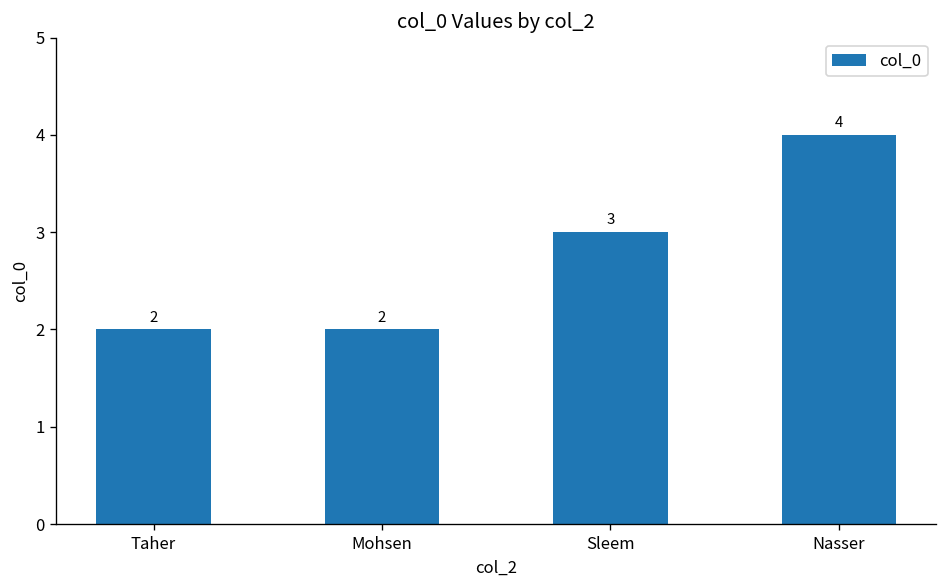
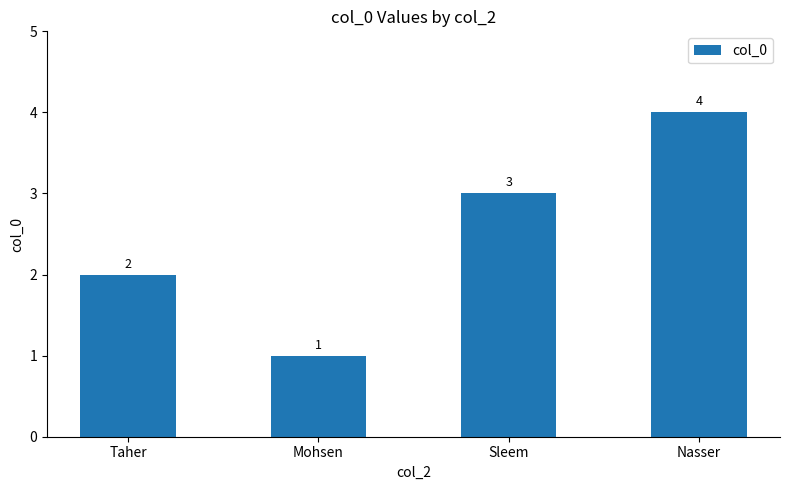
Mohsen: 2 -> 1
